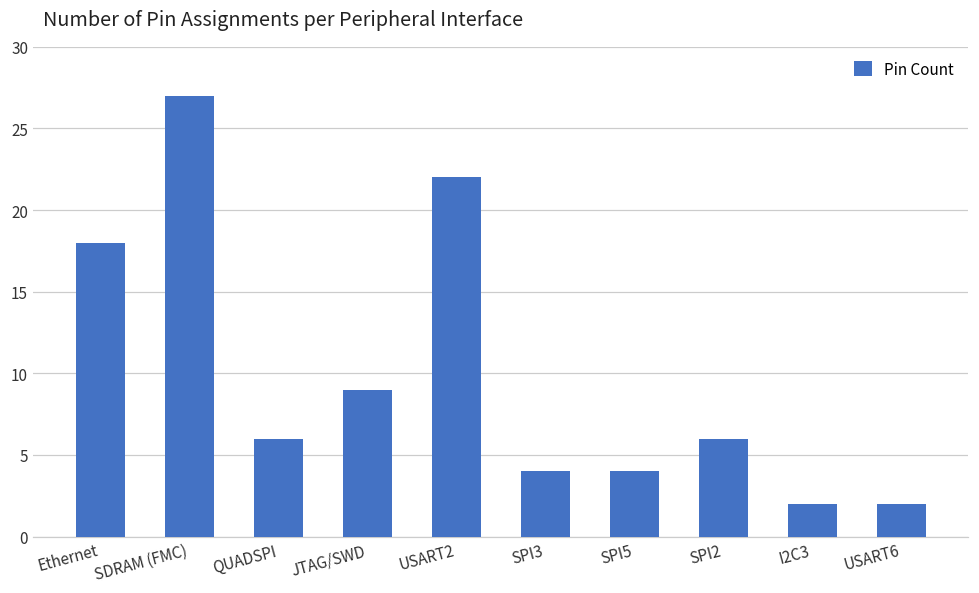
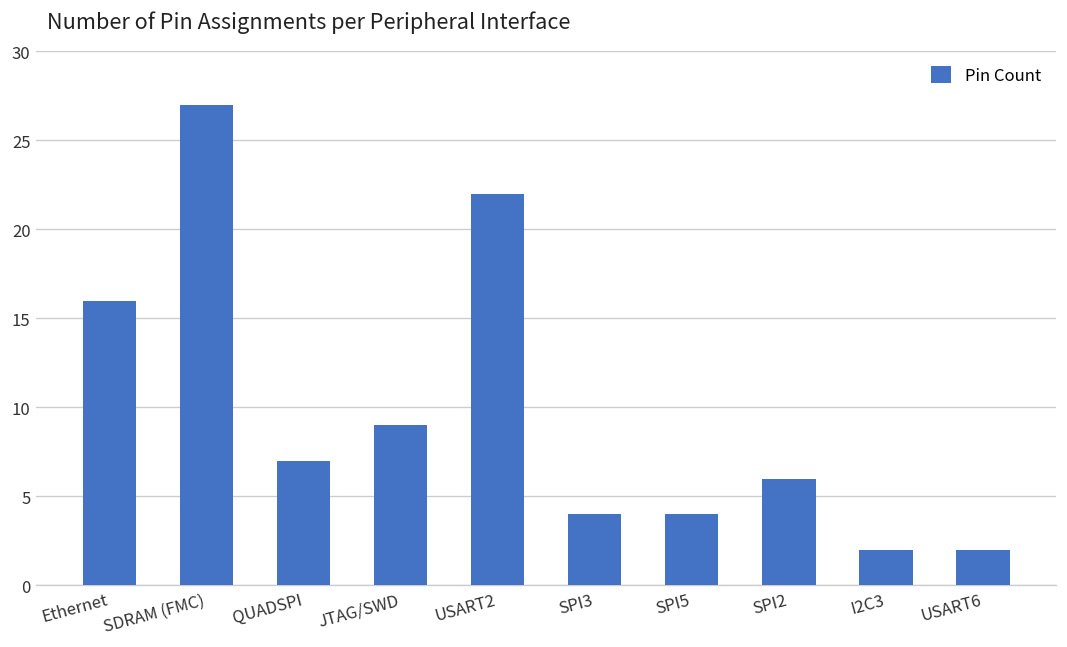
Ethernet: 18 -> 16
QUADSPI: 6 -> 7
